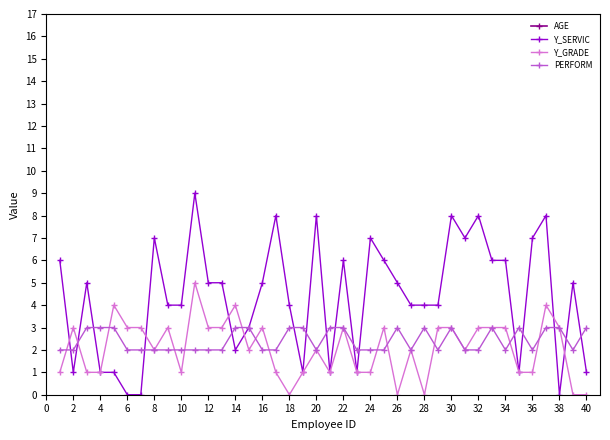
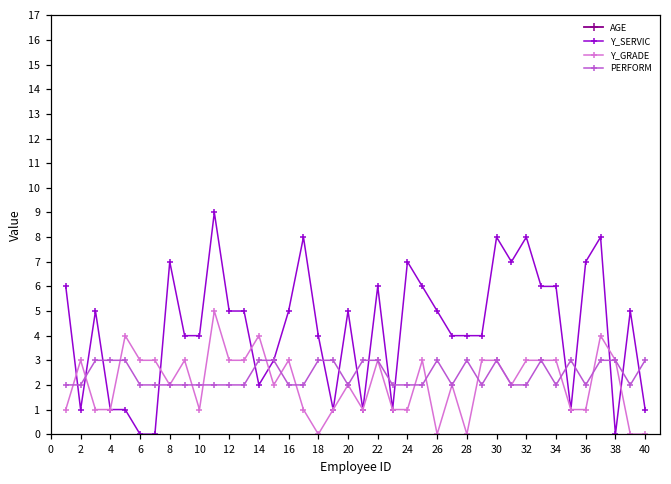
Y_SERVIC, 20: 8 -> 5
